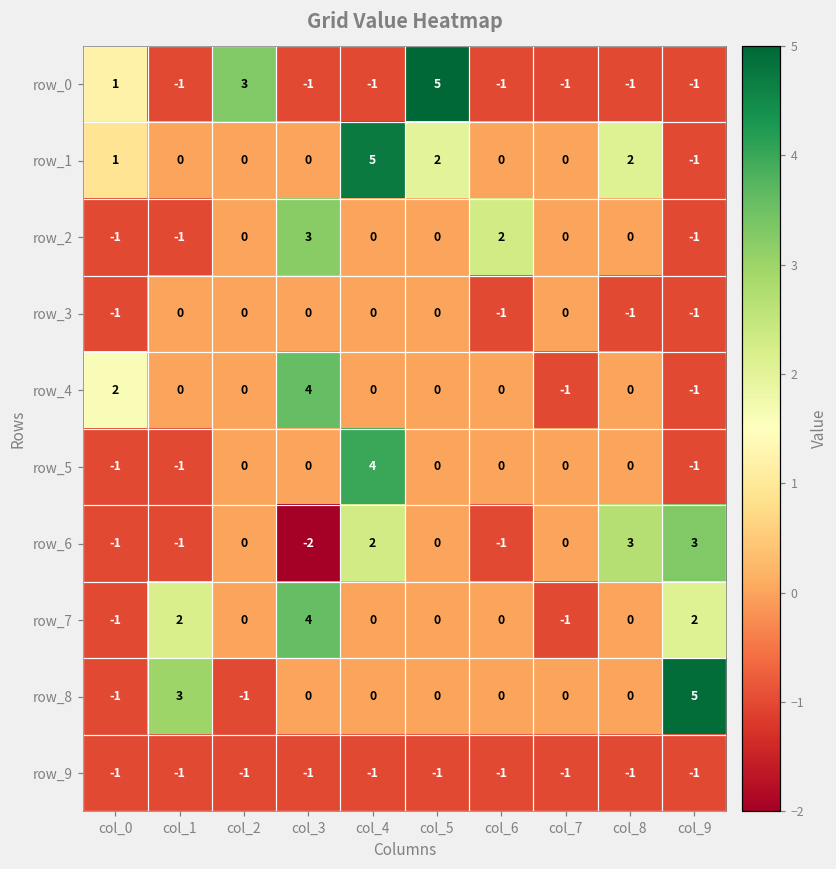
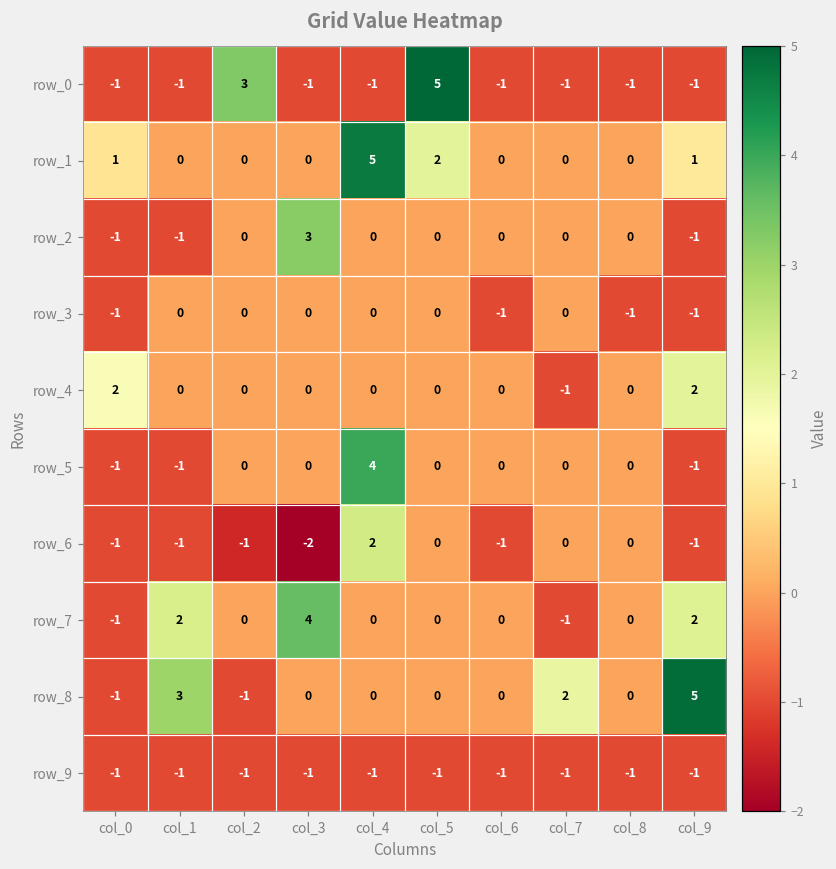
row_0, col_0: 1 -> -1
row_1, col_8: 2 -> 0
row_1, col_9: -1 -> 1
row_2, col_6: 2 -> 0
row_4, col_3: 4 -> 0
row_4, col_9: -1 -> 2
row_6, col_2: 0 -> -1
row_6, col_8: 3 -> 0
row_6, col_9: 3 -> -1
row_8, col_7: 0 -> 2
